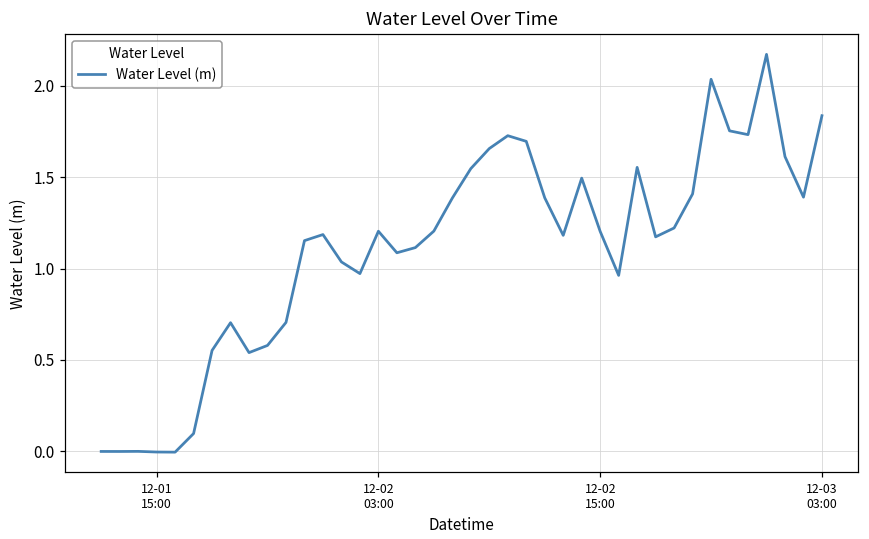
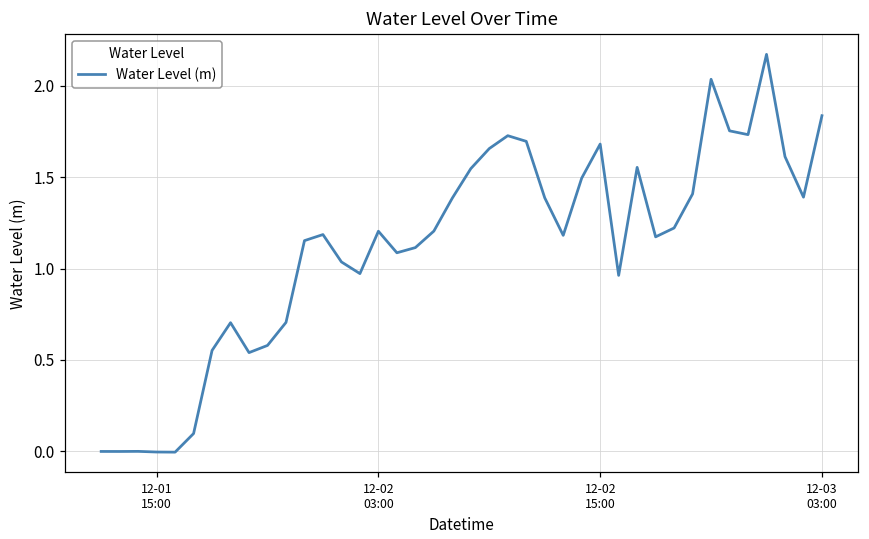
12-02 15:00: 1.20 -> 1.68
